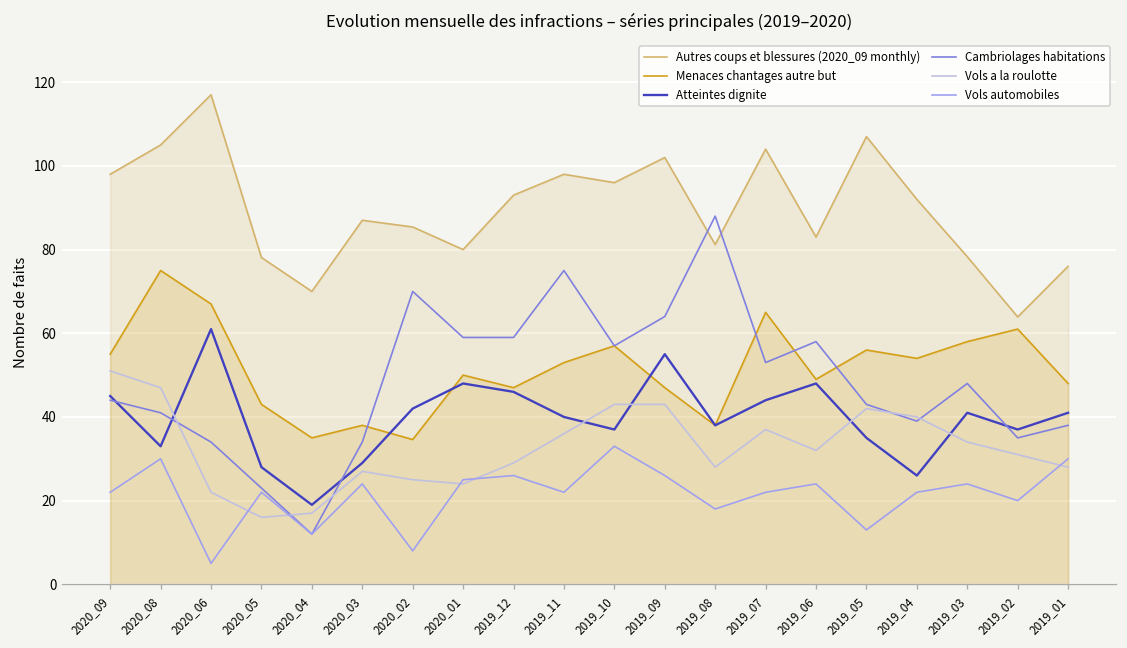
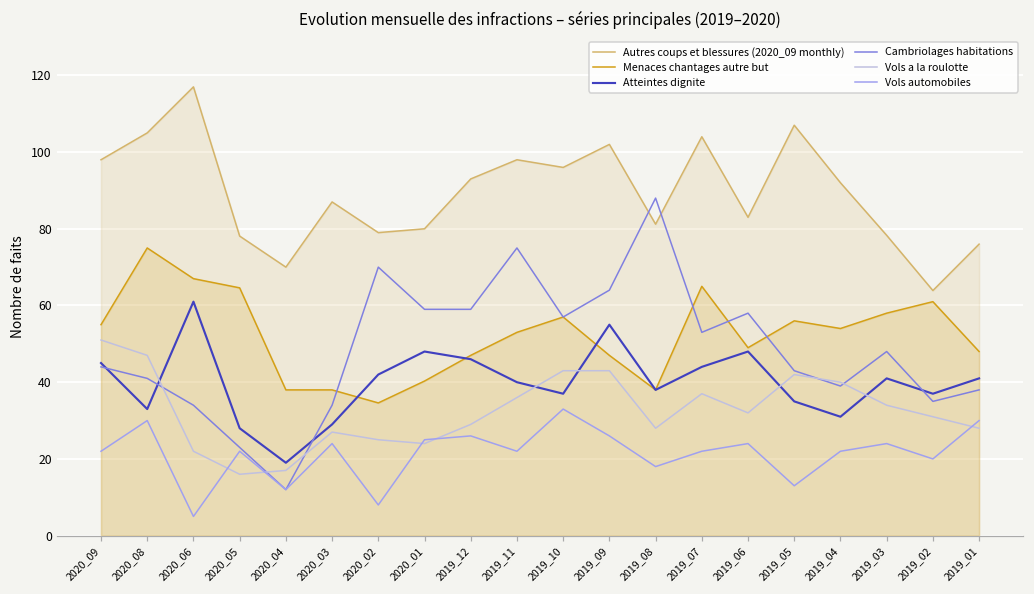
Menaces chantages autre but, 2020_05: 43 -> 65
Menaces chantages autre but, 2020_04: 35 -> 38
Autres coups et blessures (2020_09 monthly), 2020_02: 85 -> 79
Menaces chantages autre but, 2020_01: 50 -> 40
Atteintes dignite, 2019_04: 26 -> 31
